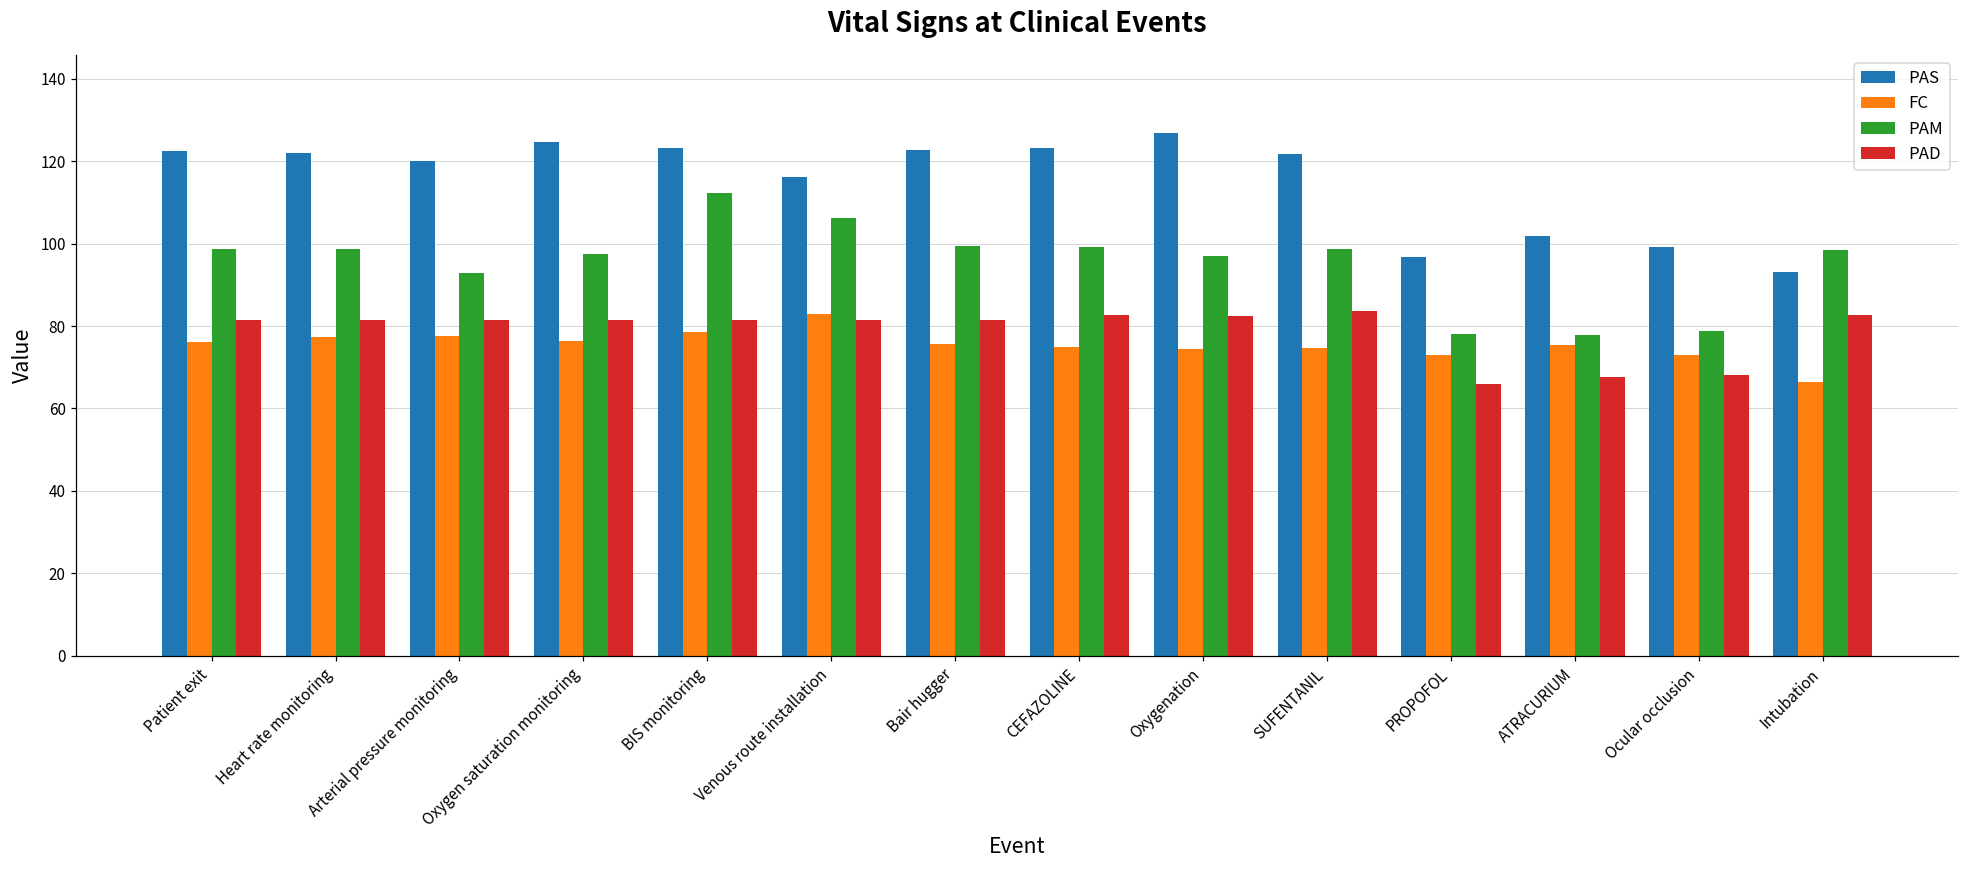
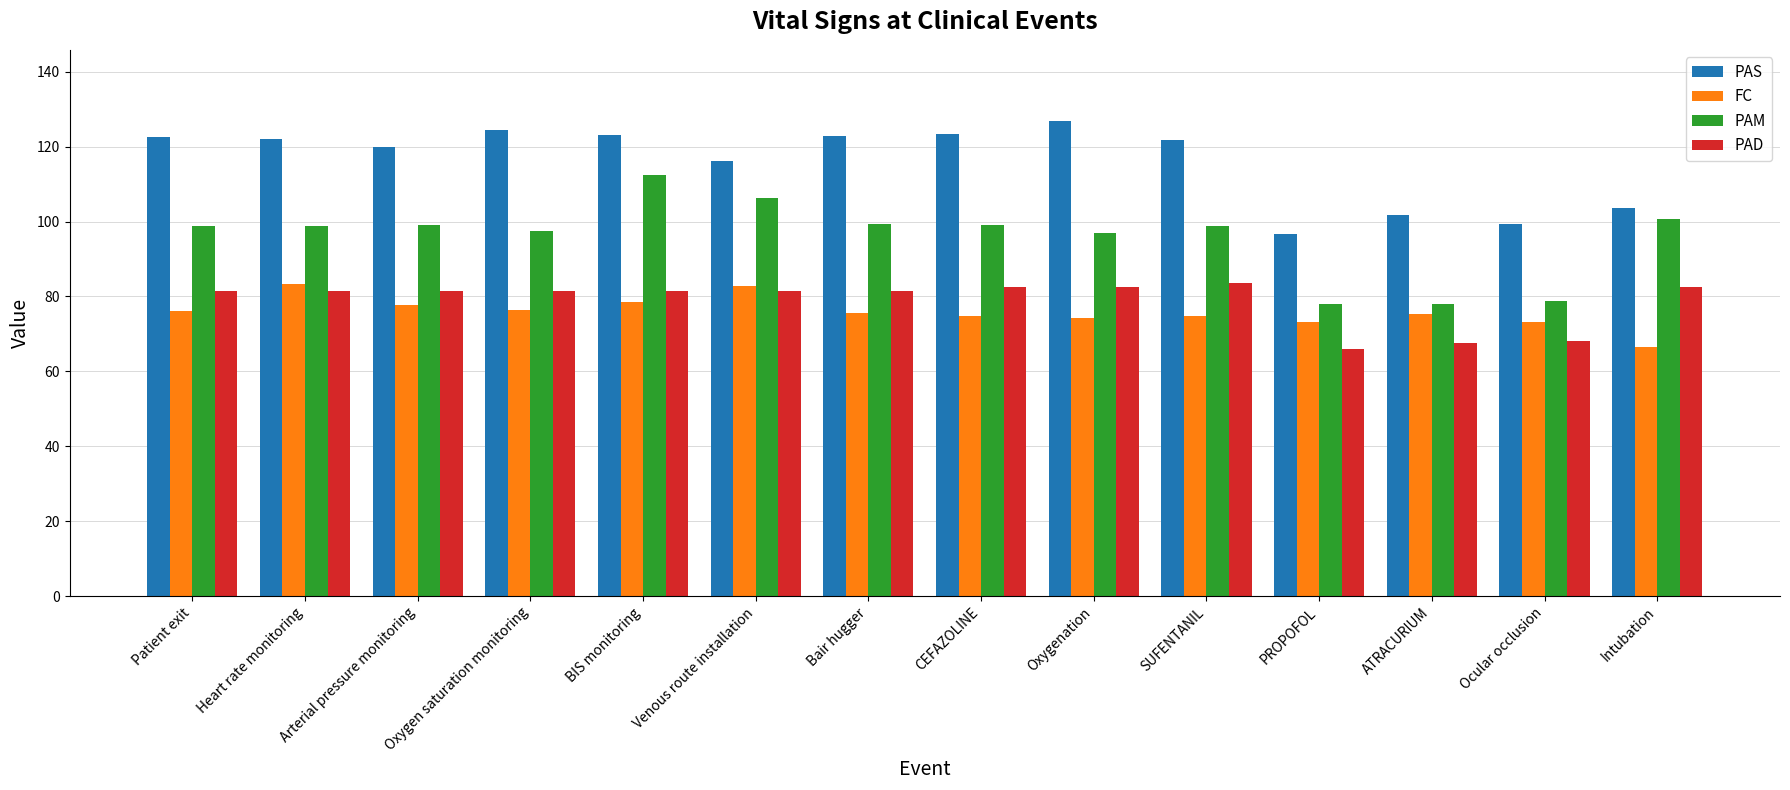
FC, Heart rate monitoring: 77 -> 83
PAM, Arterial pressure monitoring: 93 -> 99
PAS, Intubation: 93 -> 104
PAM, Intubation: 98 -> 101
